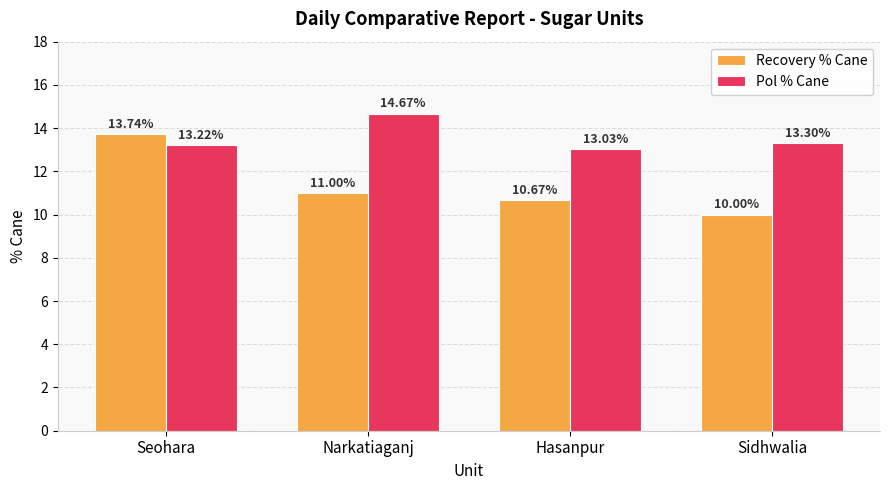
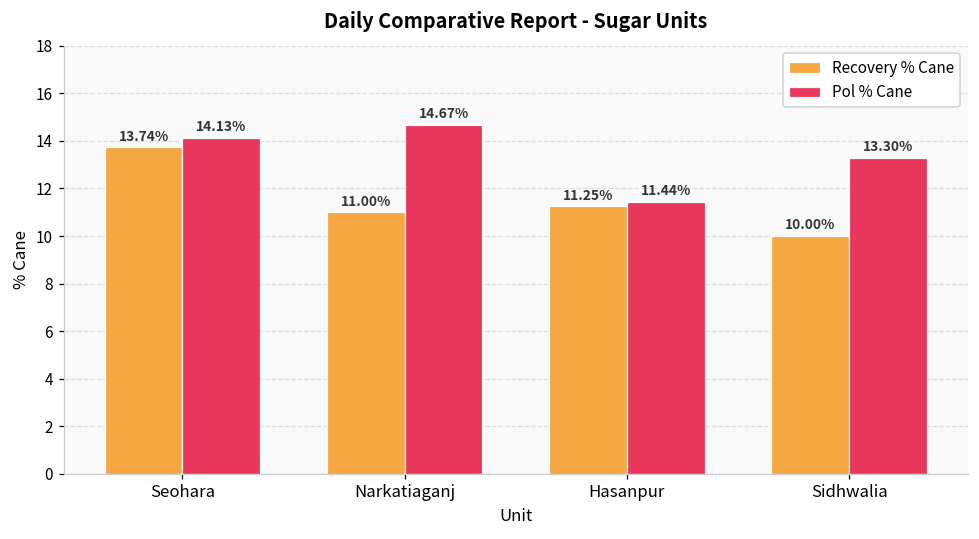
Pol % Cane, Seohara: 13.22% -> 14.13%
Recovery % Cane, Hasanpur: 10.67% -> 11.25%
Pol % Cane, Hasanpur: 13.03% -> 11.44%
